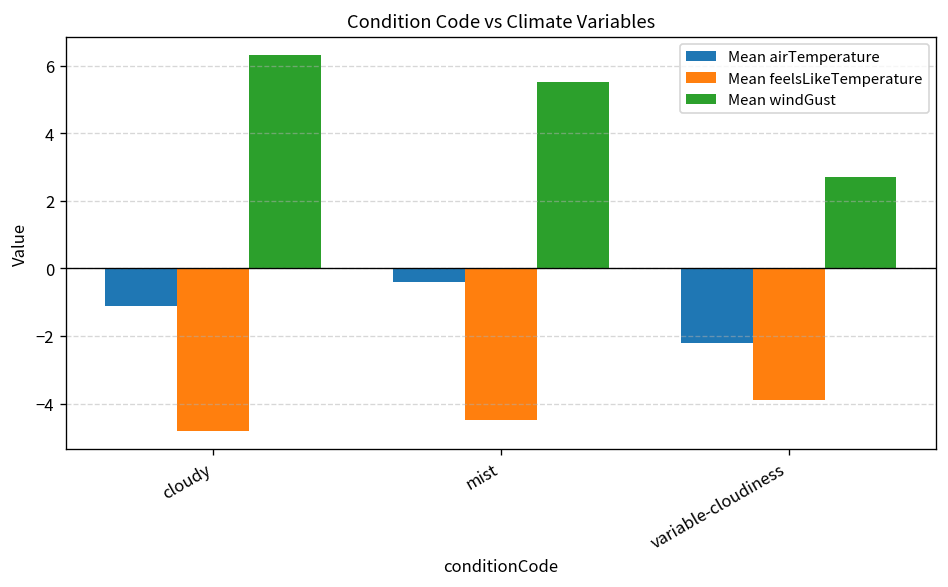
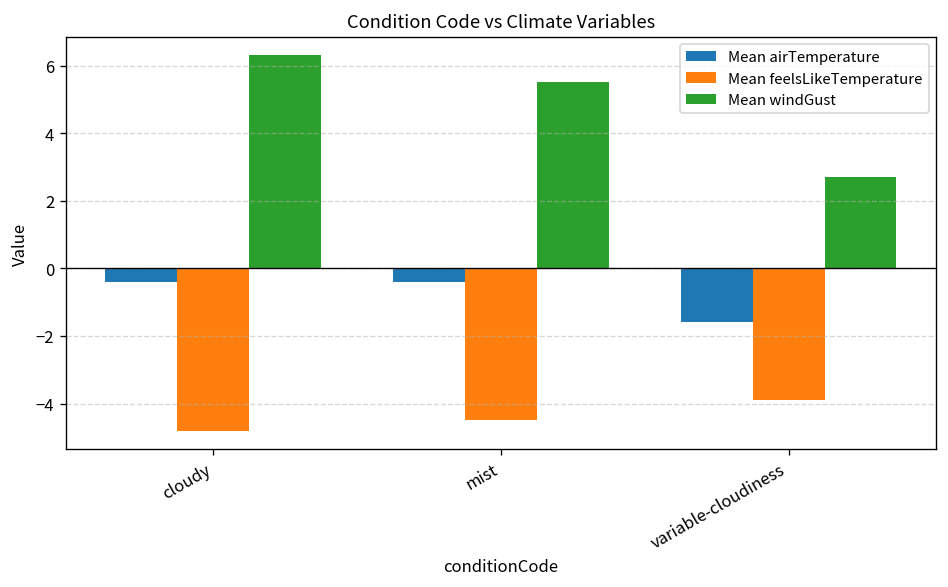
Mean airTemperature, cloudy: -1.1 -> -0.4
Mean airTemperature, variable-cloudiness: -2.2 -> -1.6
